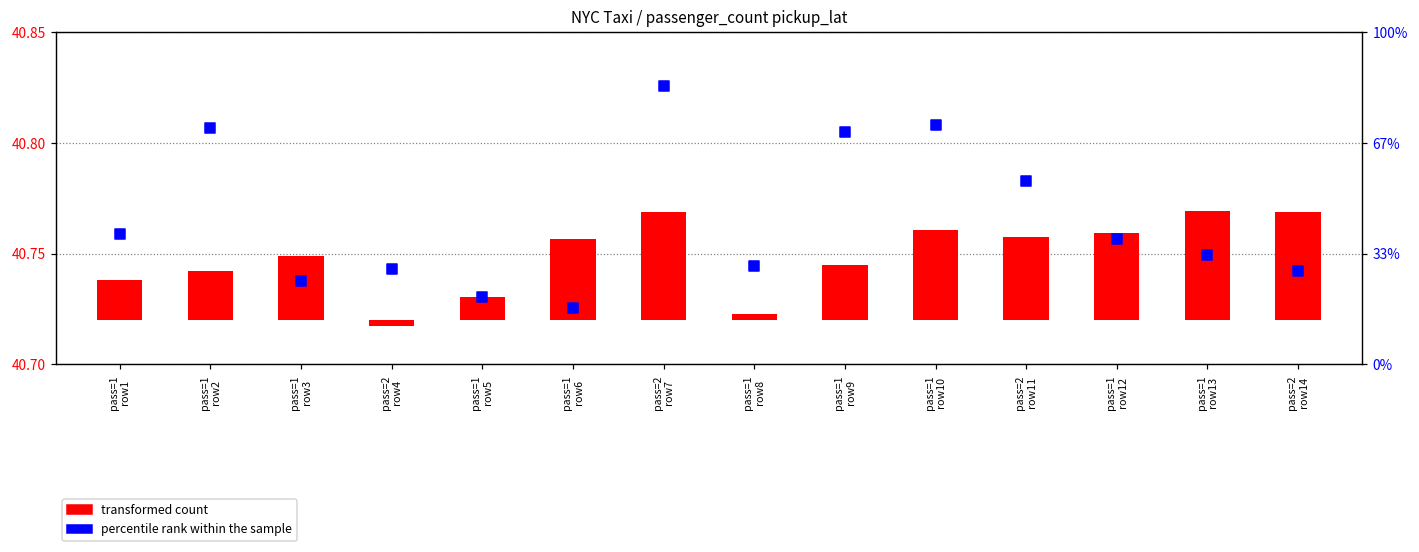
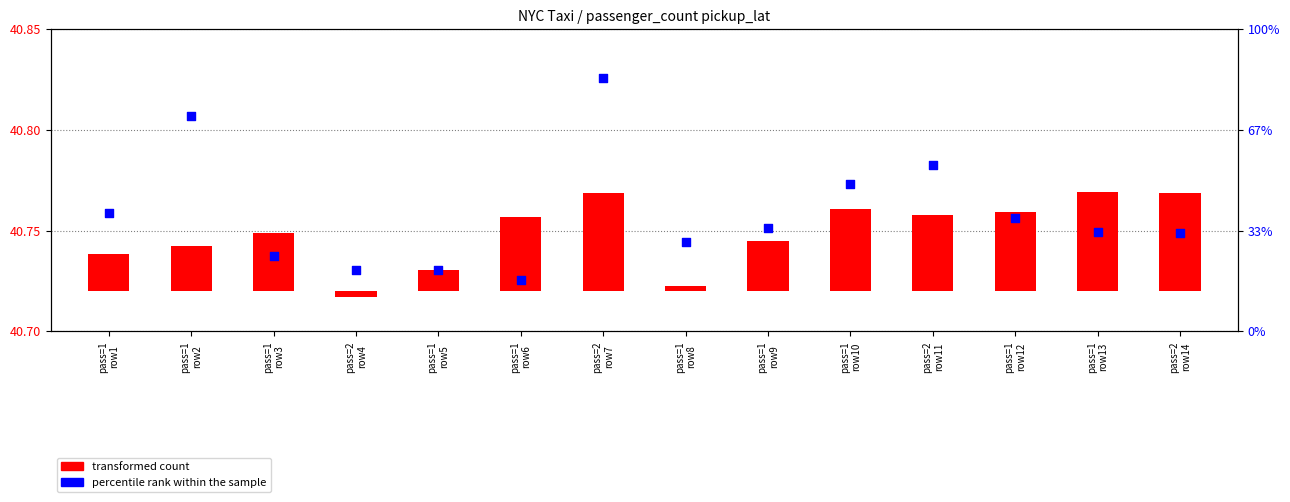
percentile rank within the sample, pass=2 row4: 40.743 -> 40.731
percentile rank within the sample, pass=1 row9: 40.805 -> 40.751
percentile rank within the sample, pass=1 row10: 40.808 -> 40.773
percentile rank within the sample, pass=2 row14: 40.742 -> 40.749
